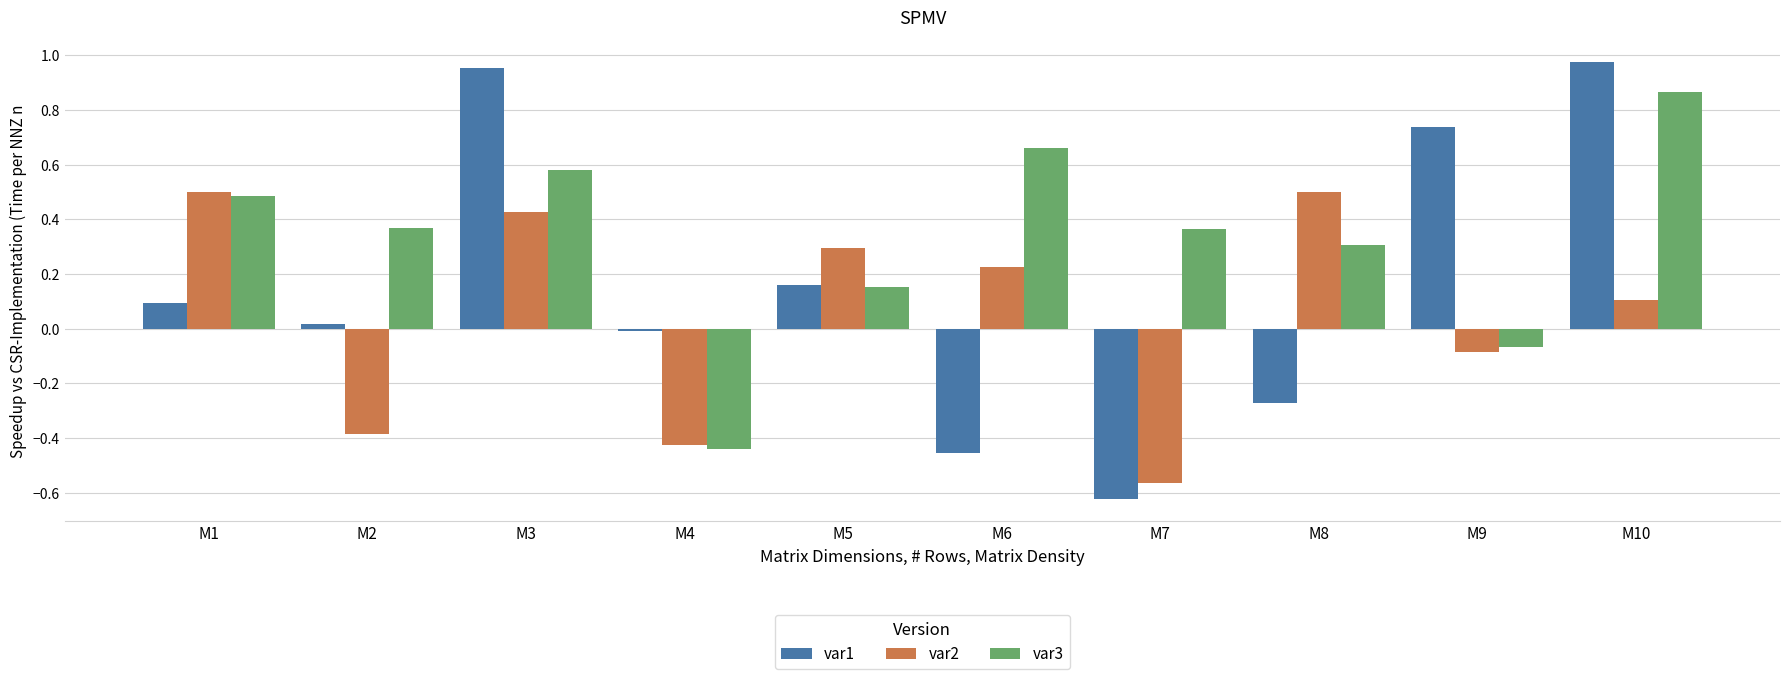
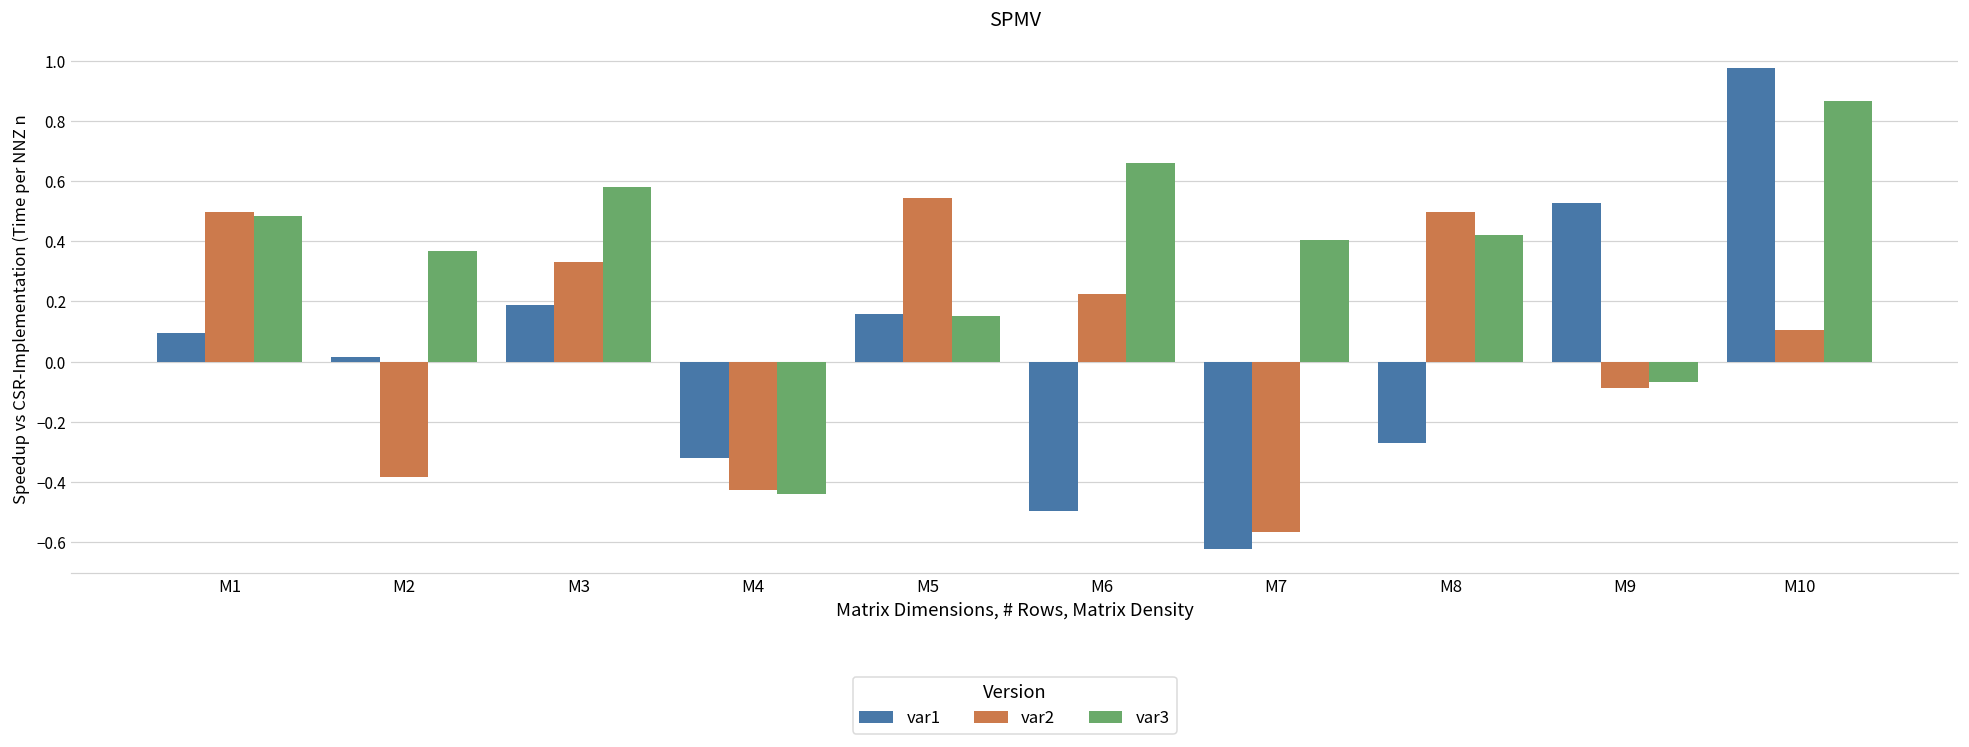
var1, M3: 0.95 -> 0.19
var2, M3: 0.43 -> 0.33
var1, M4: -0.01 -> -0.32
var2, M5: 0.29 -> 0.54
var1, M6: -0.46 -> -0.50
var3, M7: 0.36 -> 0.40
var3, M8: 0.31 -> 0.42
var1, M9: 0.74 -> 0.53
